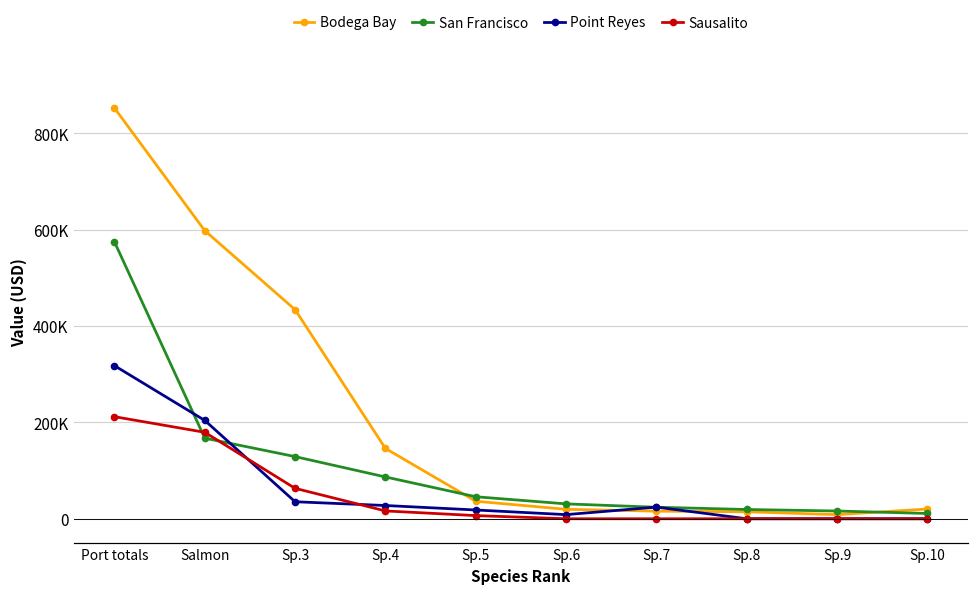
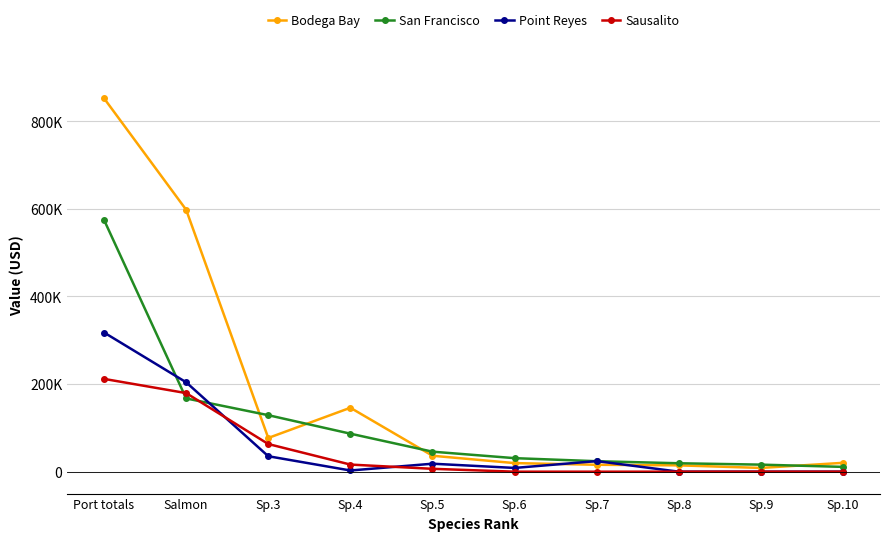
Bodega Bay, Sp.3: 430000 -> 80000
Point Reyes, Sp.4: 30000 -> 0
